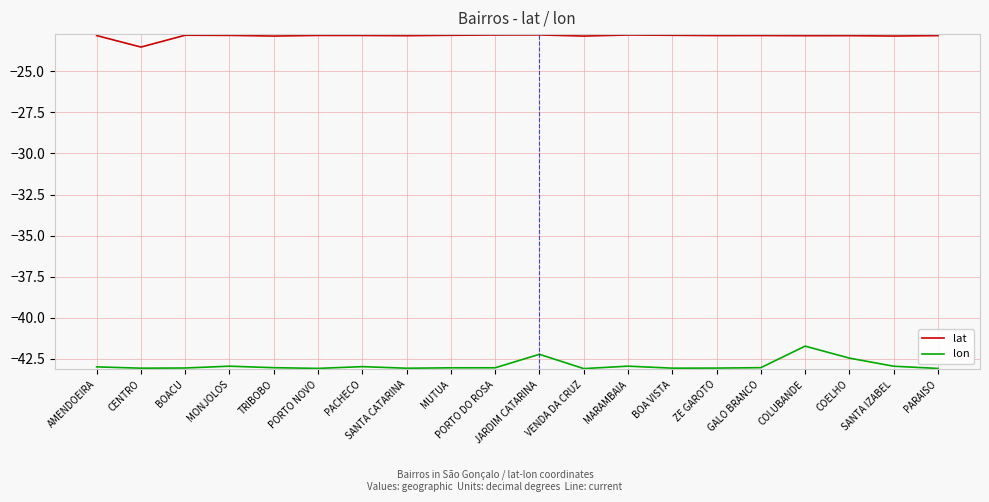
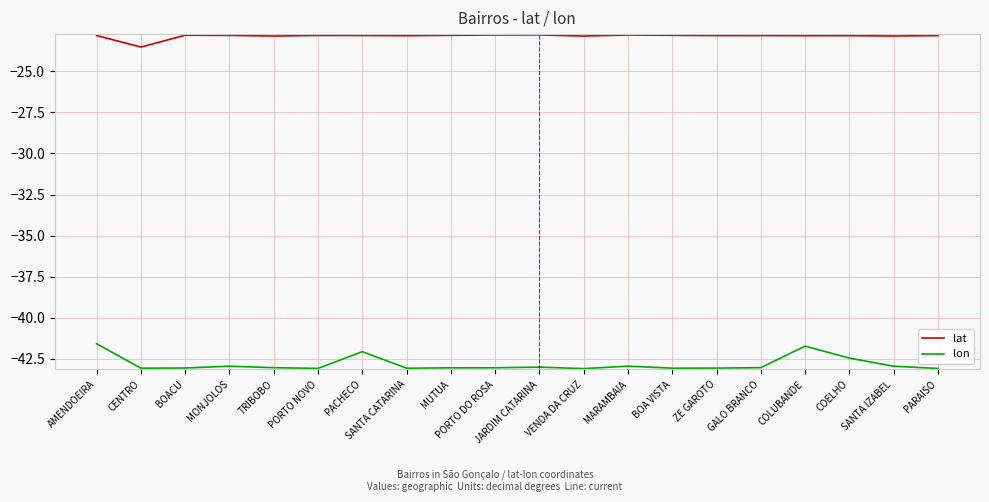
lon, AMENDOEIRA: -43.0 -> -41.6
lon, PACHECO: -43.0 -> -42.1
lon, JARDIM CATARINA: -42.2 -> -43.0
